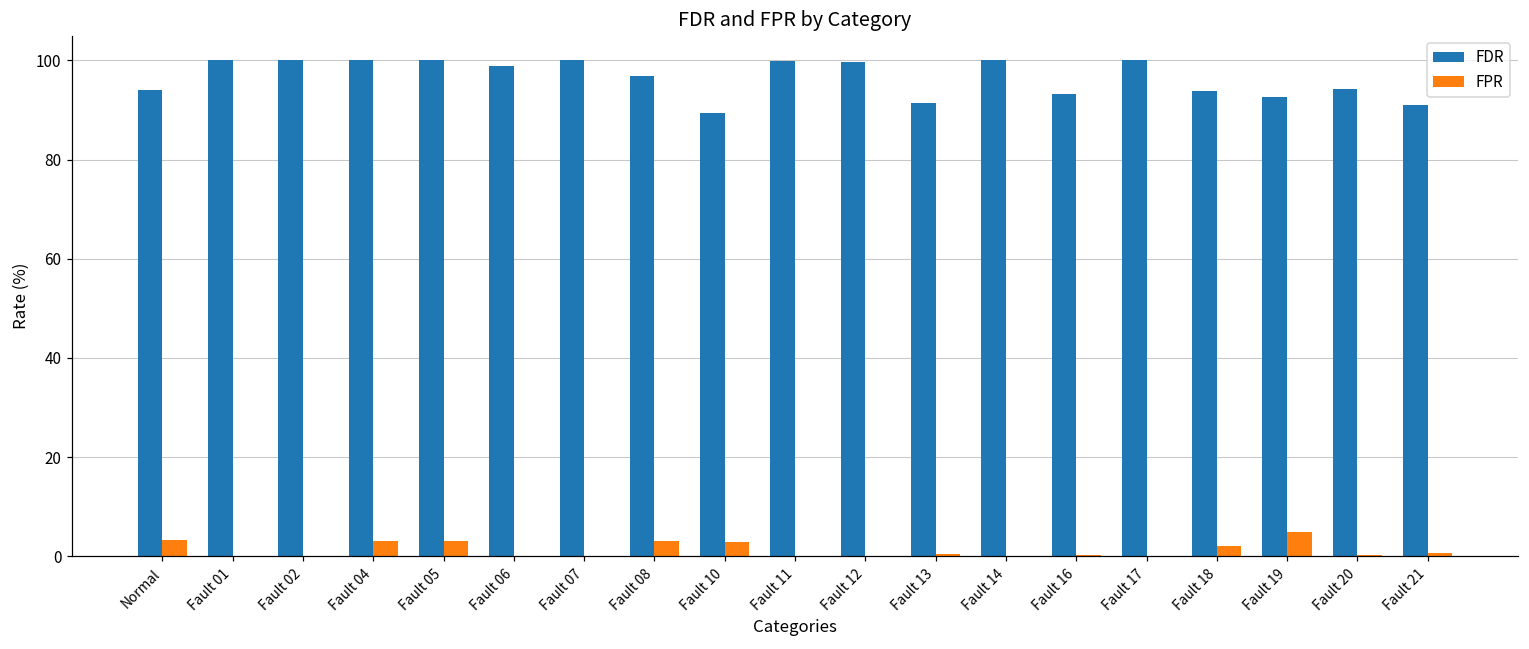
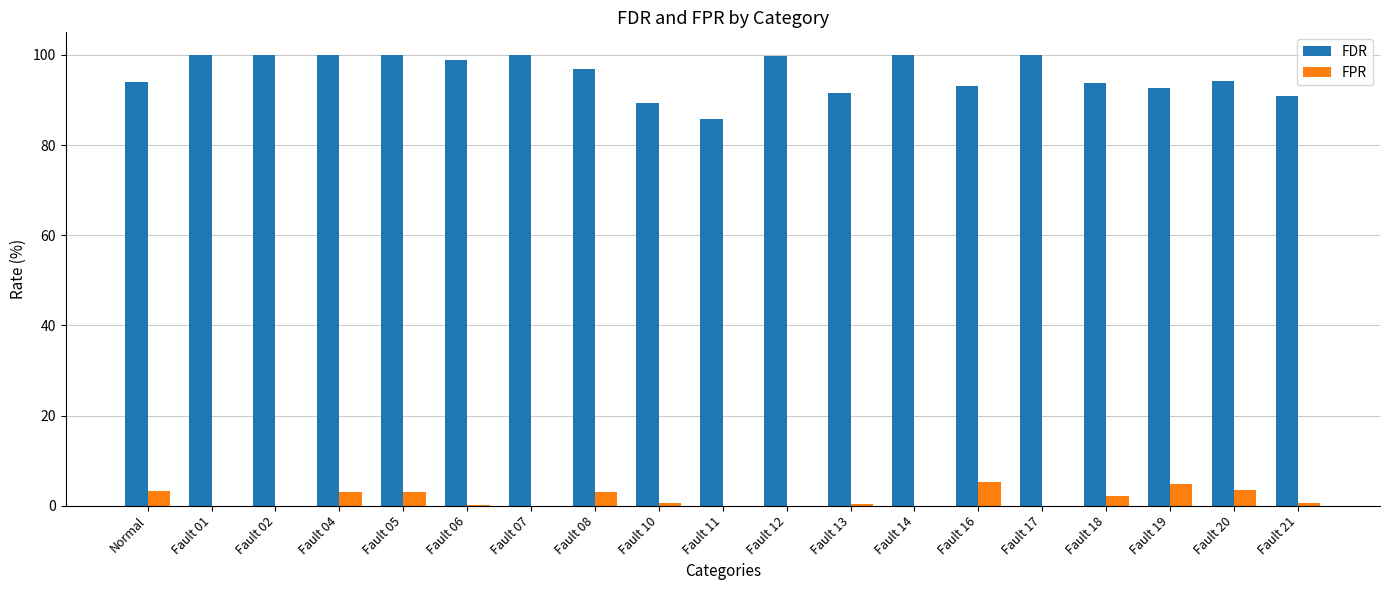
FPR, Fault 10: 3 -> 1
FDR, Fault 11: 100 -> 86
FPR, Fault 16: 0 -> 5
FPR, Fault 20: 0 -> 4
